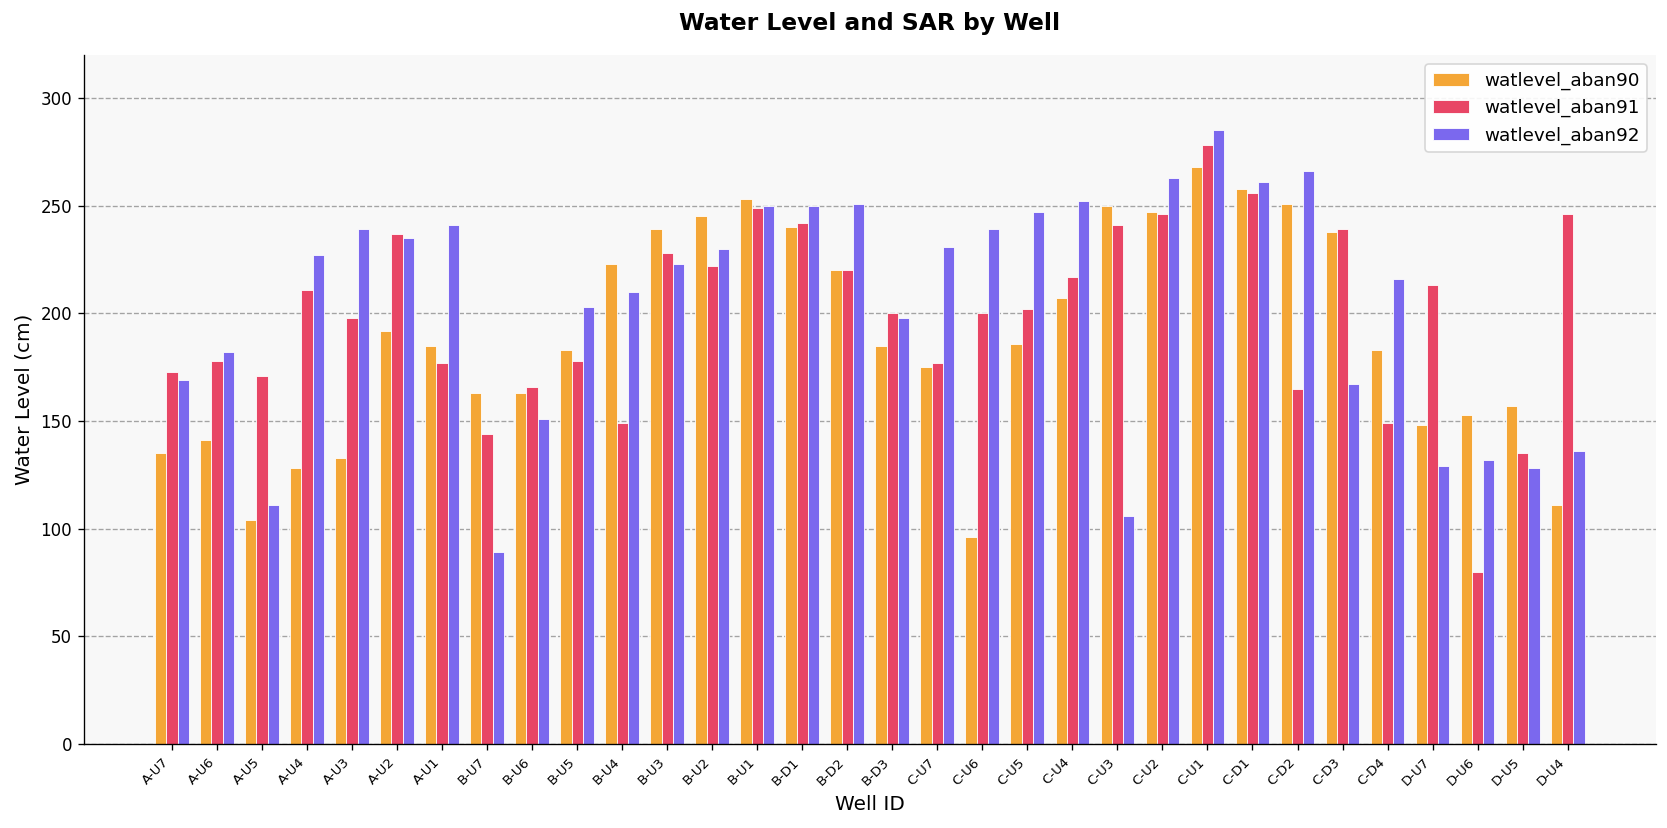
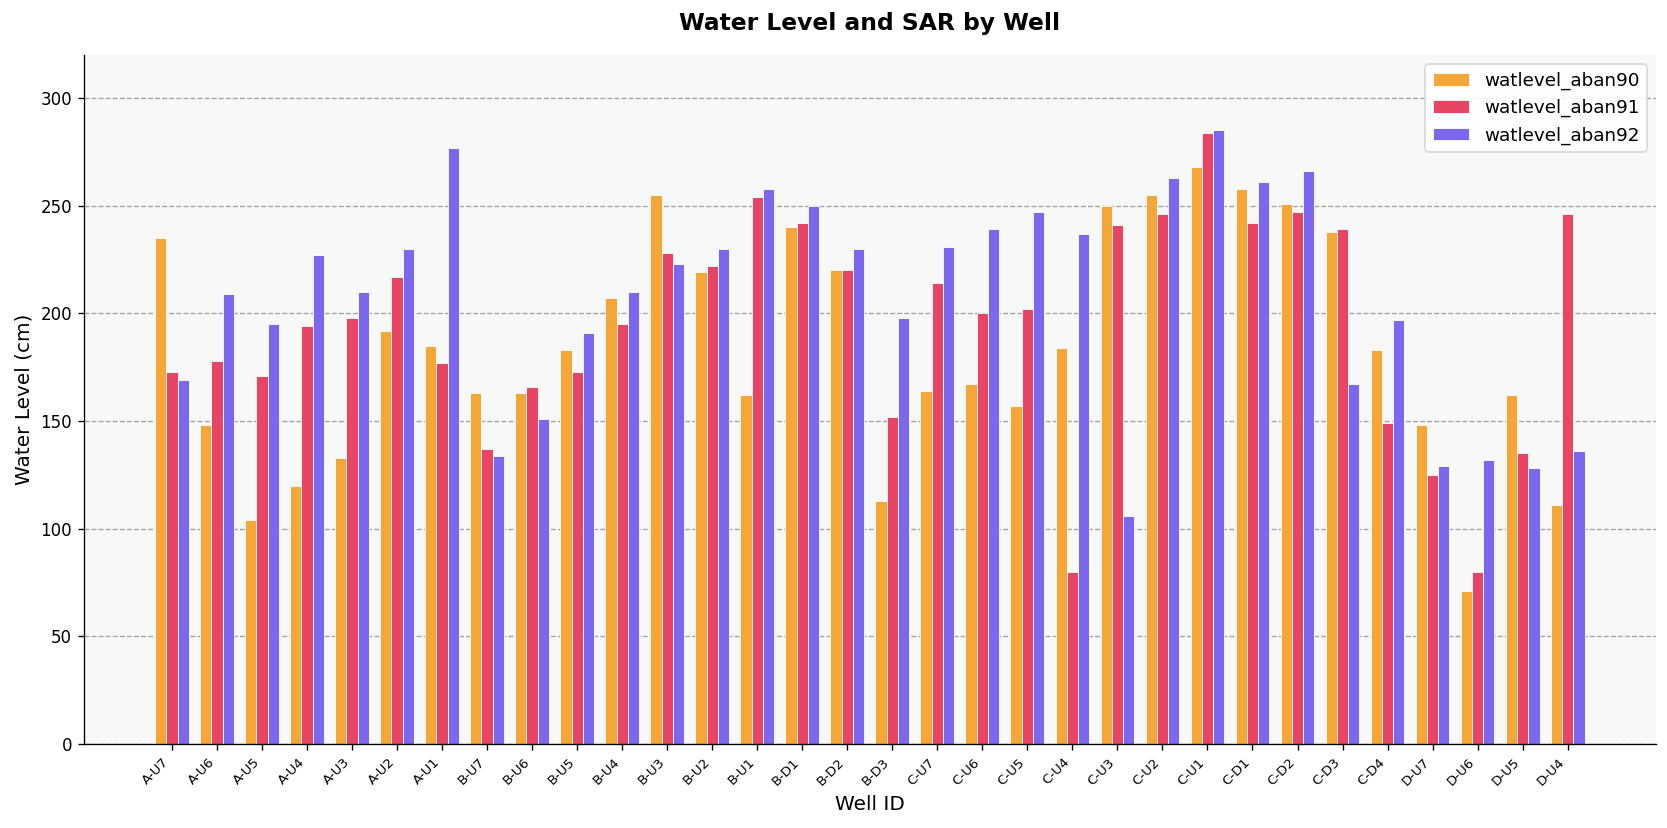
watlevel_aban90, A-U7: 135 -> 235
watlevel_aban90, A-U6: 141 -> 148
watlevel_aban92, A-U6: 182 -> 209
watlevel_aban92, A-U5: 111 -> 195
watlevel_aban90, A-U4: 128 -> 120
watlevel_aban91, A-U4: 211 -> 194
watlevel_aban92, A-U3: 239 -> 210
watlevel_aban91, A-U2: 237 -> 217
watlevel_aban92, A-U2: 235 -> 230
watlevel_aban92, A-U1: 241 -> 277
watlevel_aban91, B-U7: 144 -> 137
watlevel_aban92, B-U7: 89 -> 134
watlevel_aban91, B-U5: 178 -> 173
watlevel_aban92, B-U5: 203 -> 191
watlevel_aban90, B-U4: 223 -> 207
watlevel_aban91, B-U4: 149 -> 195
watlevel_aban90, B-U3: 239 -> 255
watlevel_aban90, B-U2: 245 -> 219
watlevel_aban90, B-U1: 253 -> 162
watlevel_aban91, B-U1: 249 -> 254
watlevel_aban92, B-U1: 250 -> 258
watlevel_aban92, B-D2: 251 -> 230
watlevel_aban90, B-D3: 185 -> 113
watlevel_aban91, B-D3: 200 -> 152
watlevel_aban90, C-U7: 175 -> 164
watlevel_aban91, C-U7: 177 -> 214
watlevel_aban90, C-U6: 96 -> 167
watlevel_aban90, C-U5: 186 -> 157
watlevel_aban90, C-U4: 207 -> 184
watlevel_aban91, C-U4: 217 -> 80
watlevel_aban92, C-U4: 252 -> 237
watlevel_aban90, C-U2: 247 -> 255
watlevel_aban91, C-U1: 278 -> 284
watlevel_aban91, C-D1: 256 -> 242
watlevel_aban91, C-D2: 165 -> 247
watlevel_aban92, C-D4: 216 -> 197
watlevel_aban91, D-U7: 213 -> 125
watlevel_aban90, D-U6: 153 -> 71
watlevel_aban90, D-U5: 157 -> 162
